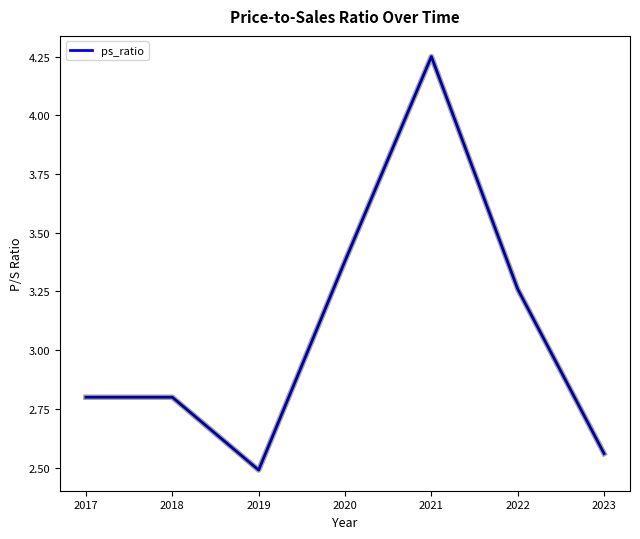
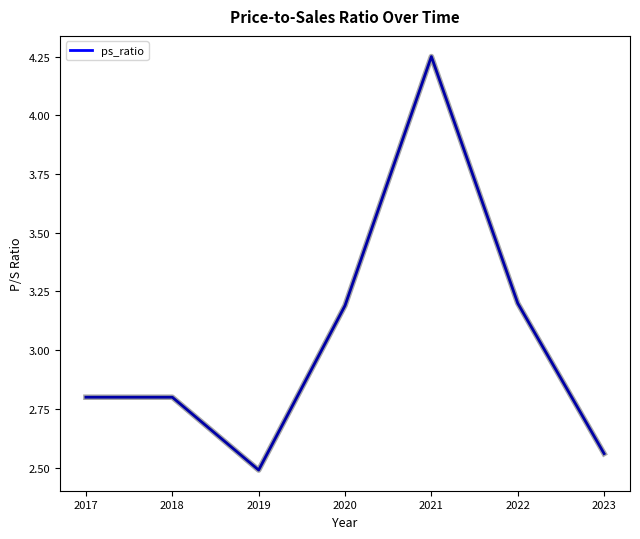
2020: 3.38 -> 3.19
2022: 3.26 -> 3.20
